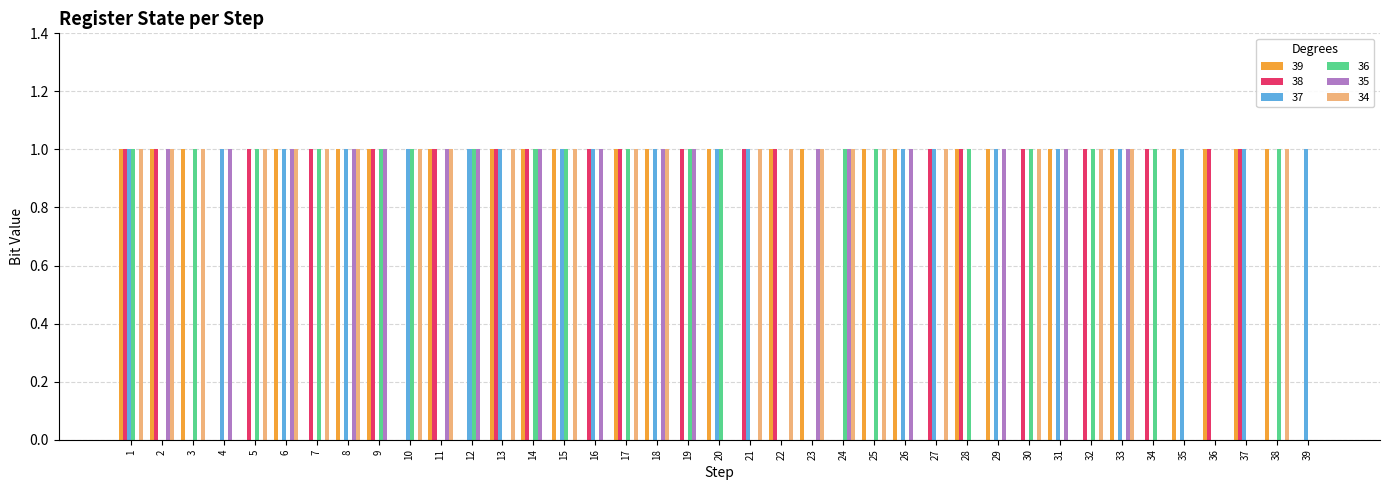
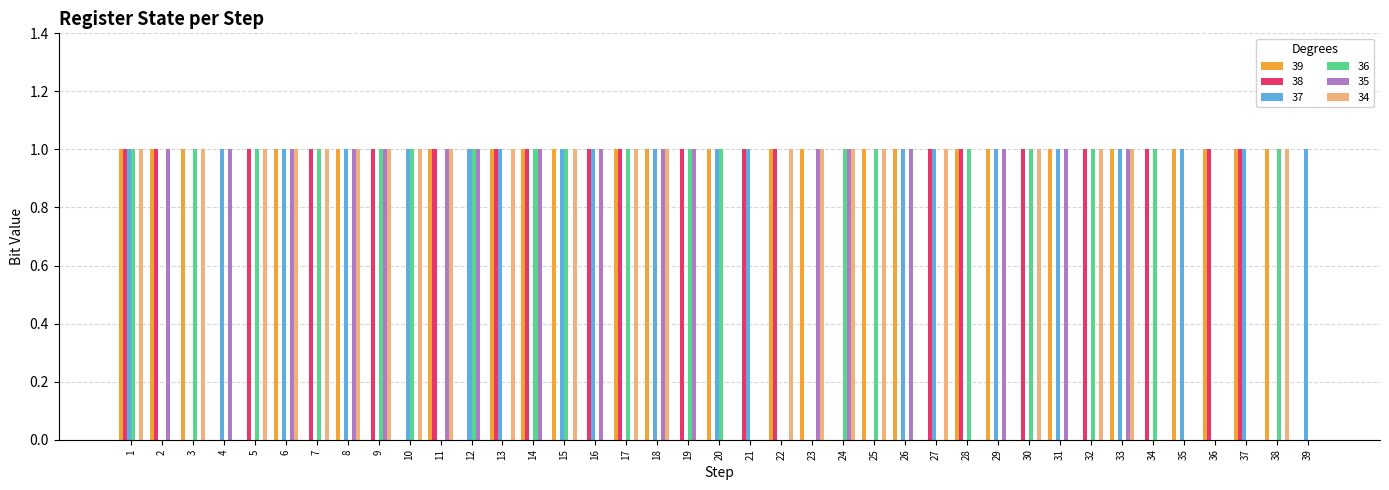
34, 2: 1 -> 0
39, 9: 1 -> 0
34, 9: 0 -> 1
34, 21: 1 -> 0
